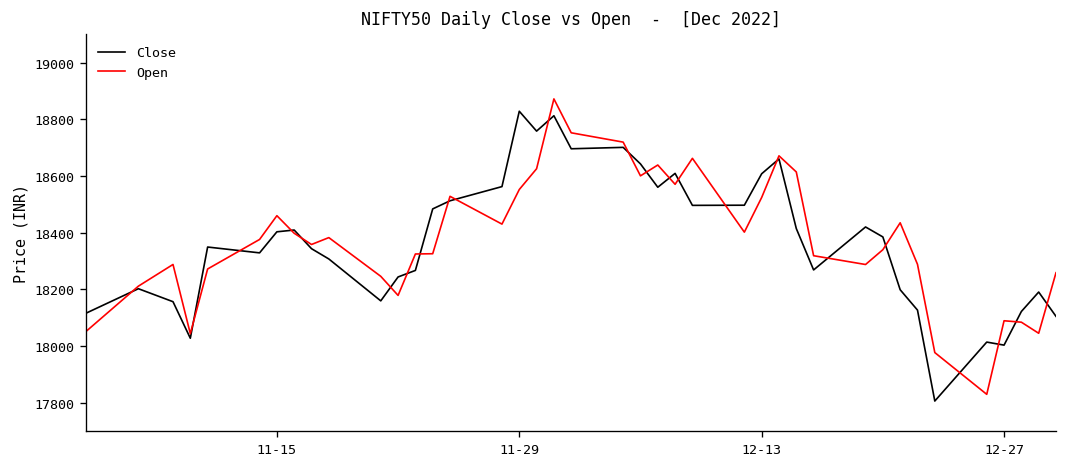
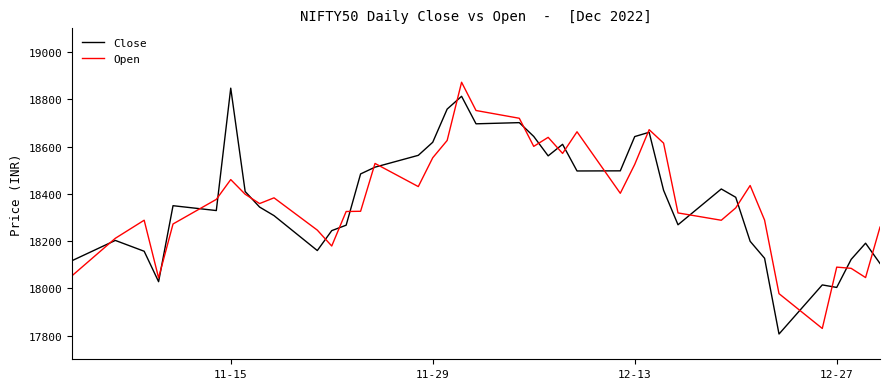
Close, 11-15: 18400 -> 18850
Close, 11-29: 18830 -> 18620
Close, 12-13: 18610 -> 18640
